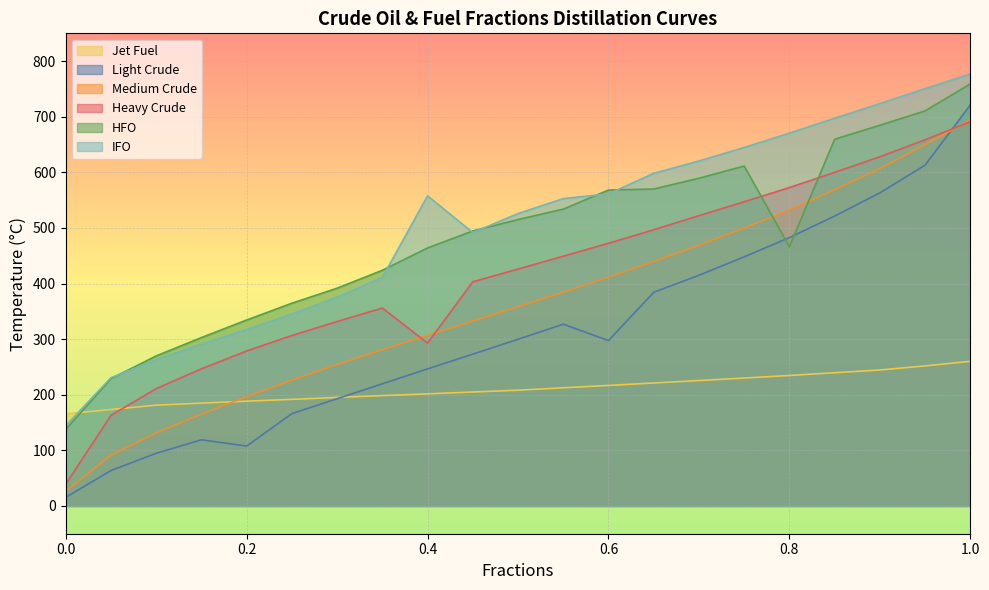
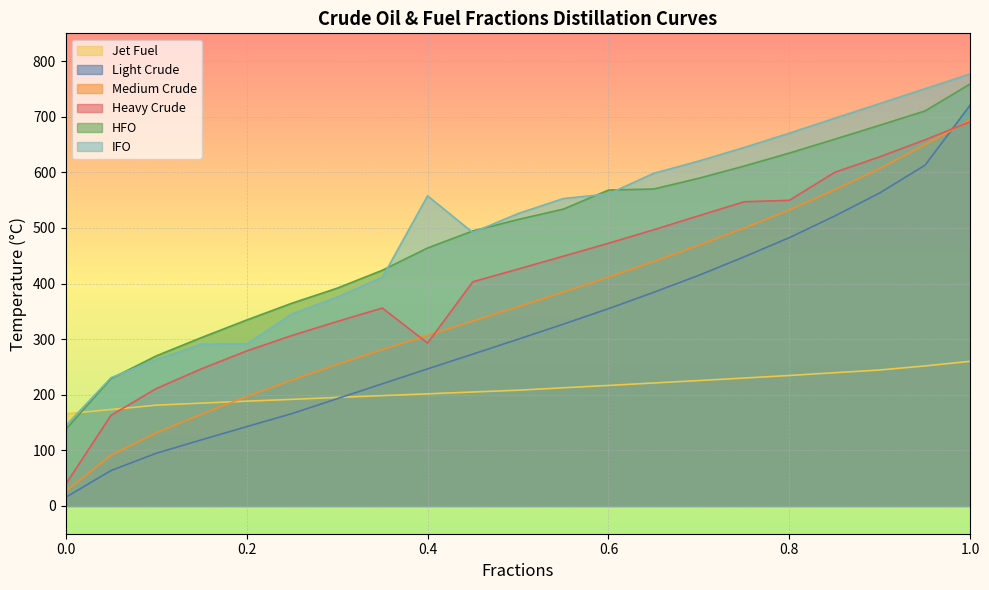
Light Crude, 0.2: 110 -> 140
IFO, 0.2: 320 -> 290
Light Crude, 0.6: 300 -> 350
Heavy Crude, 0.8: 570 -> 550
HFO, 0.8: 470 -> 630
